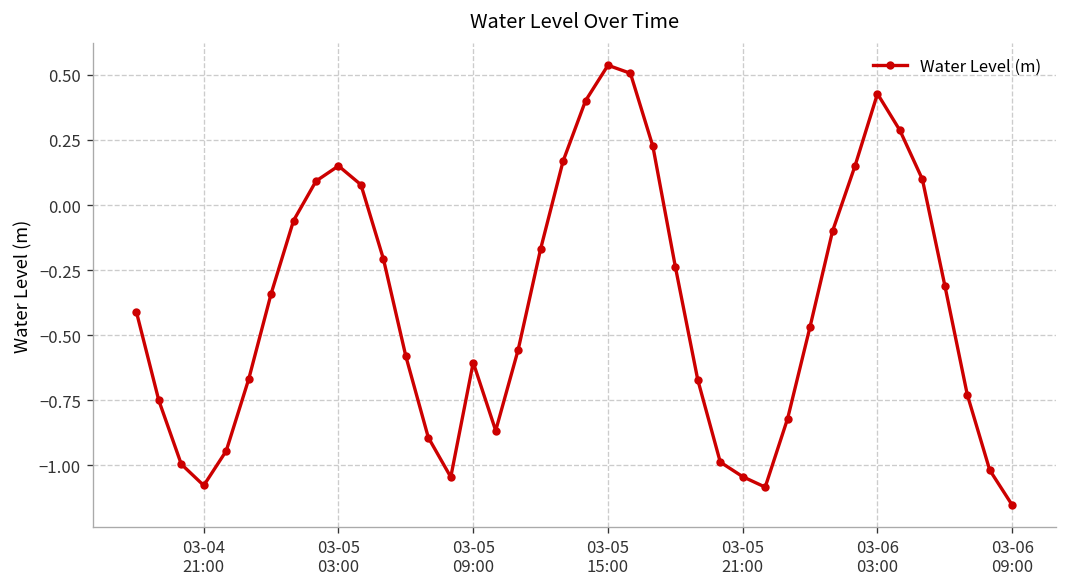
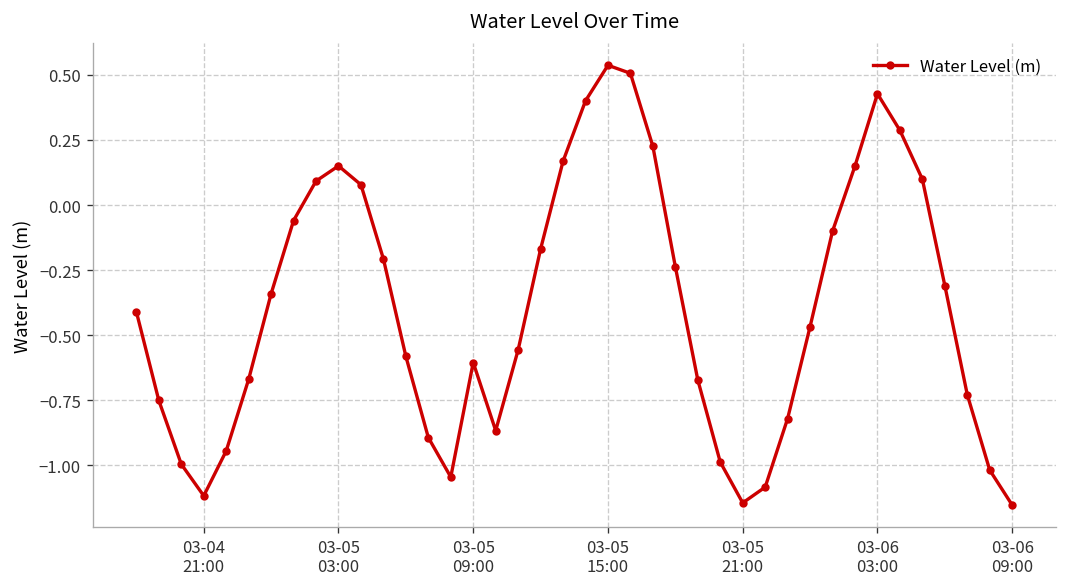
03-04 21:00: -1.08 -> -1.12
03-05 21:00: -1.04 -> -1.14
